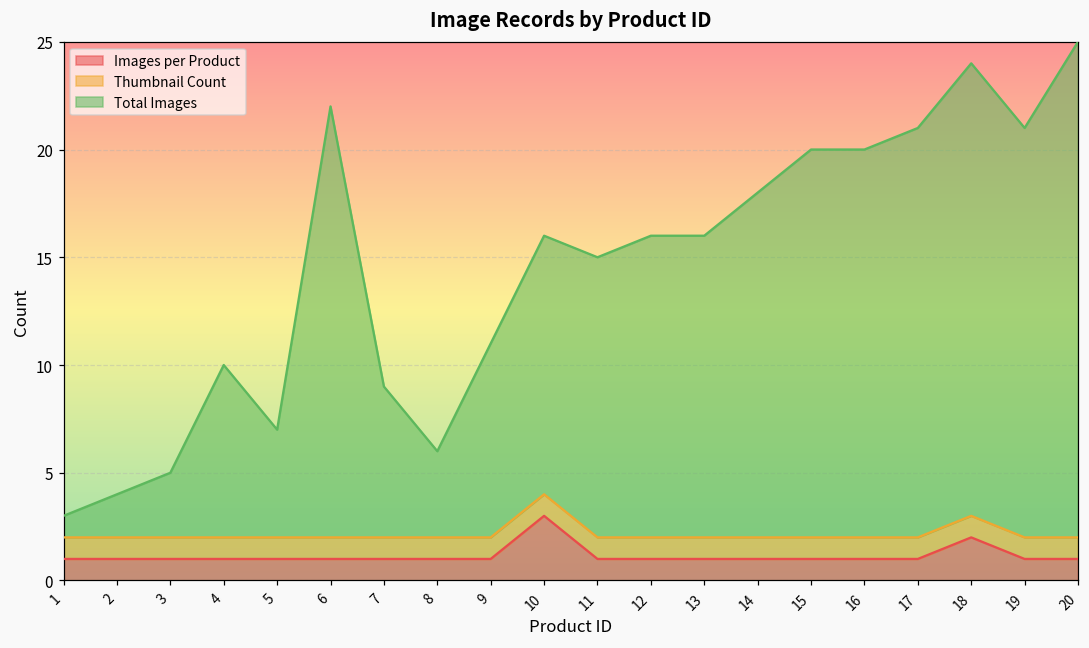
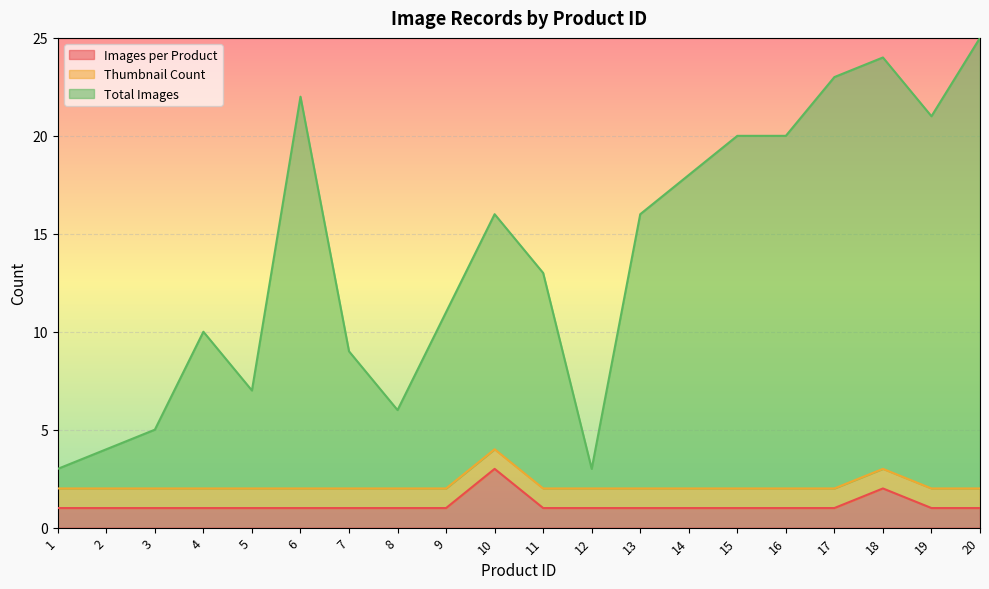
Total Images, 11: 13 -> 11
Total Images, 12: 14 -> 1
Total Images, 17: 19 -> 21
